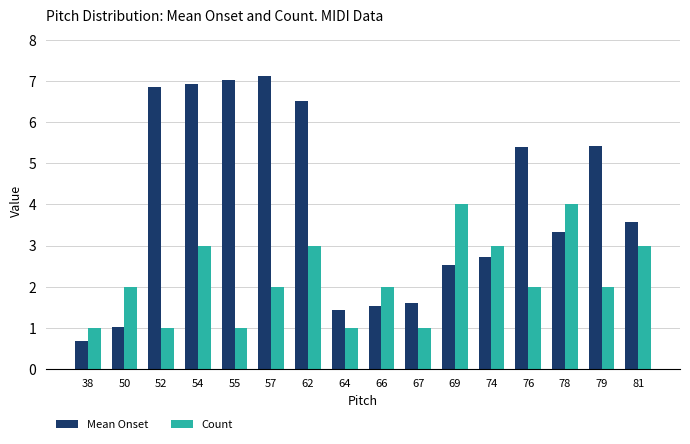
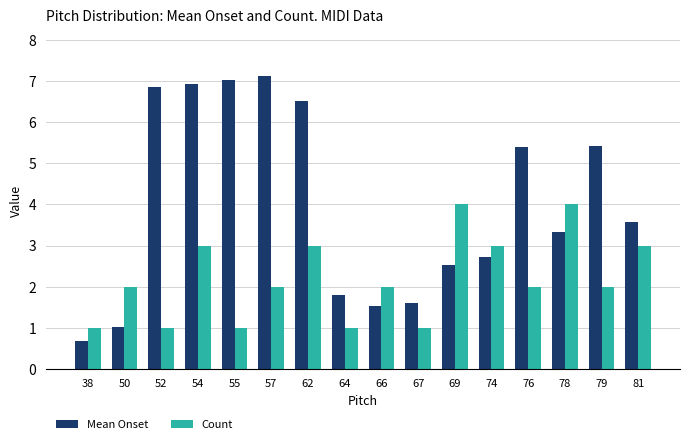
Mean Onset, 64: 1.4 -> 1.8
